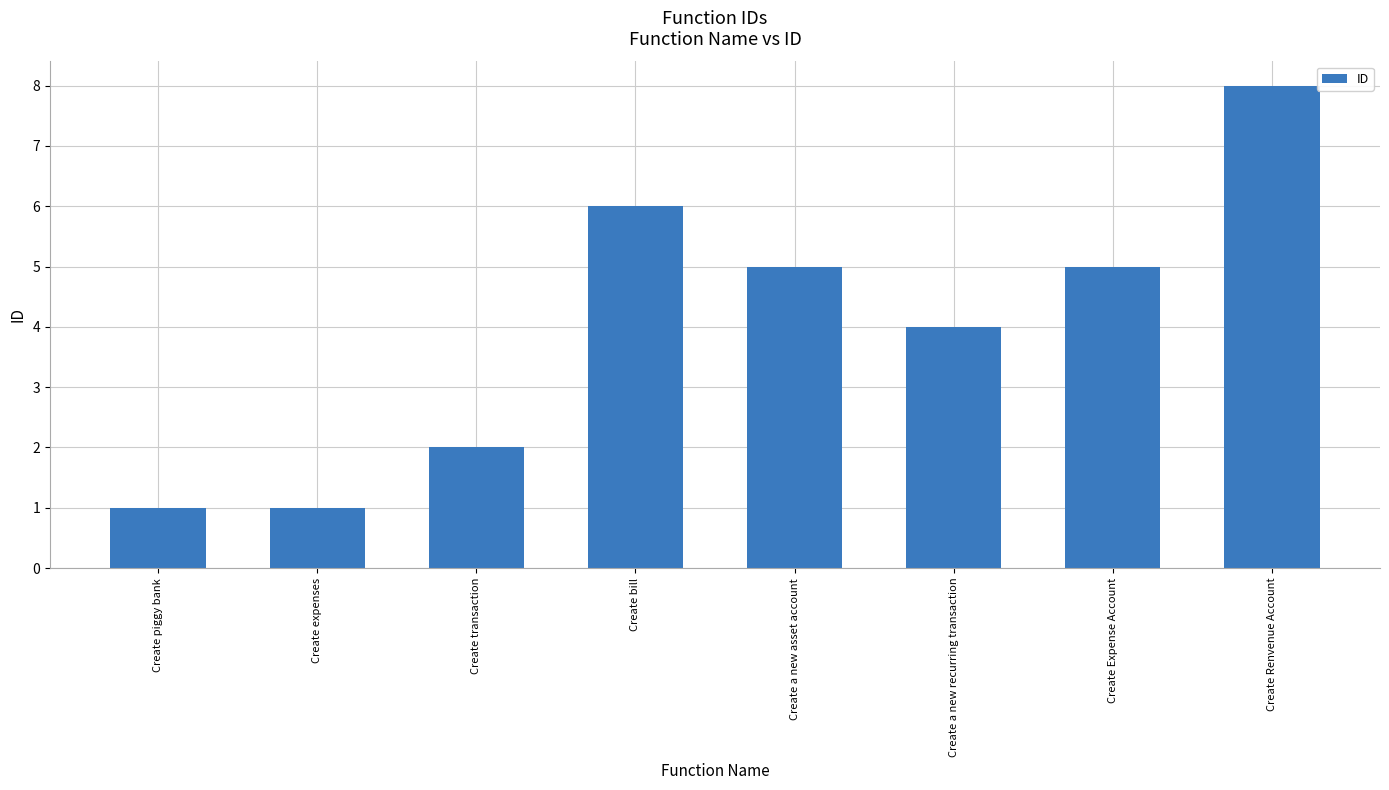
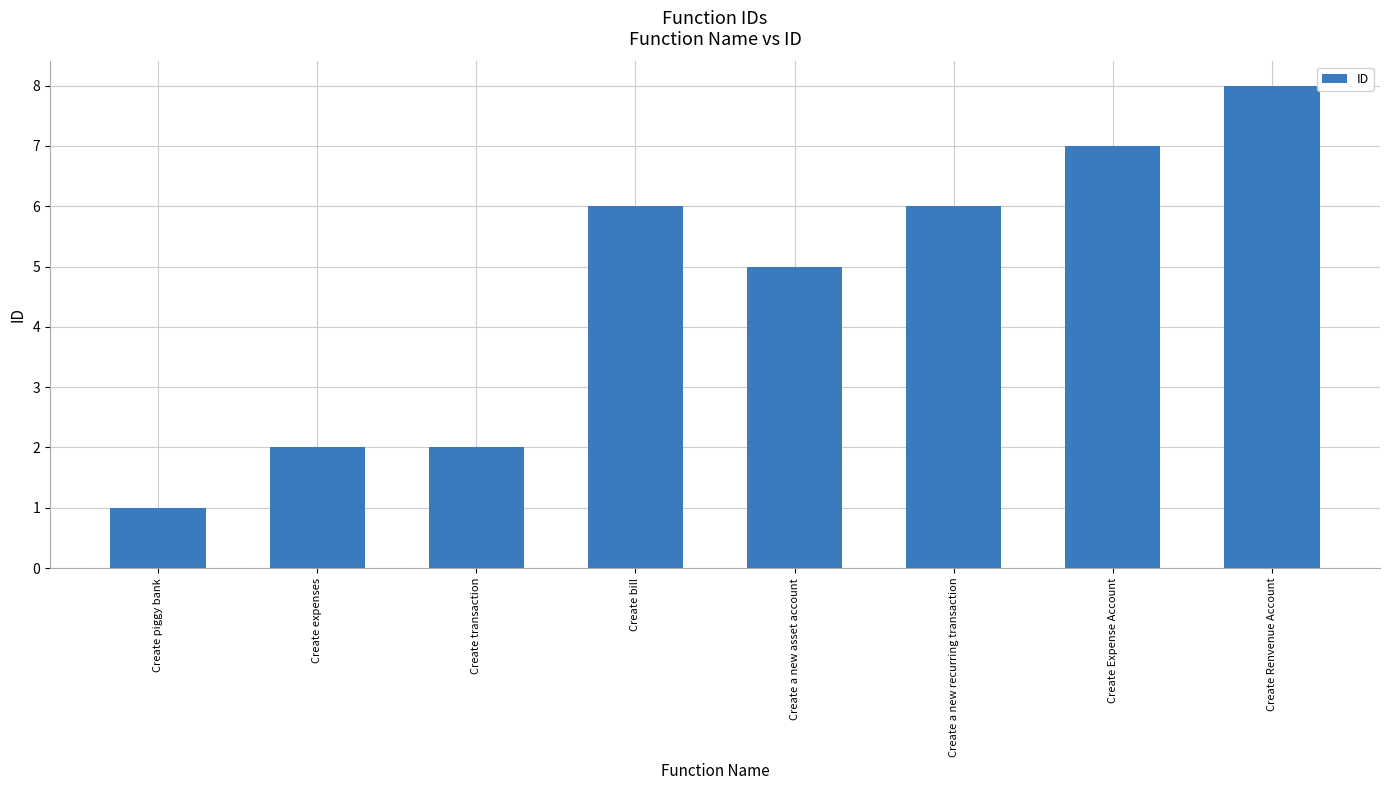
Create expenses: 1 -> 2
Create a new recurring transaction: 4 -> 6
Create Expense Account: 5 -> 7
